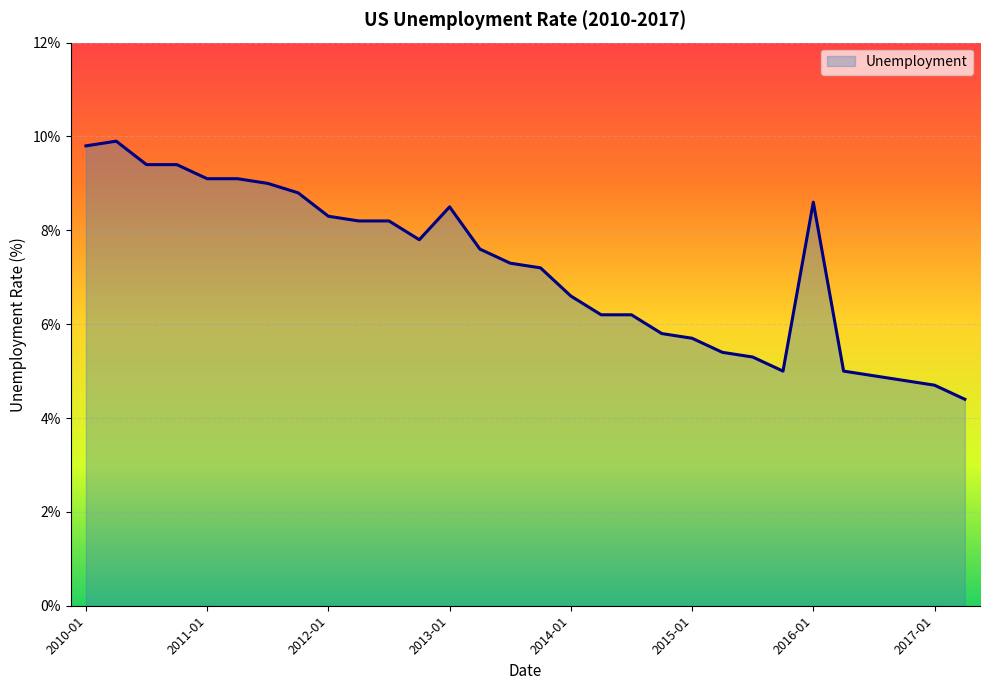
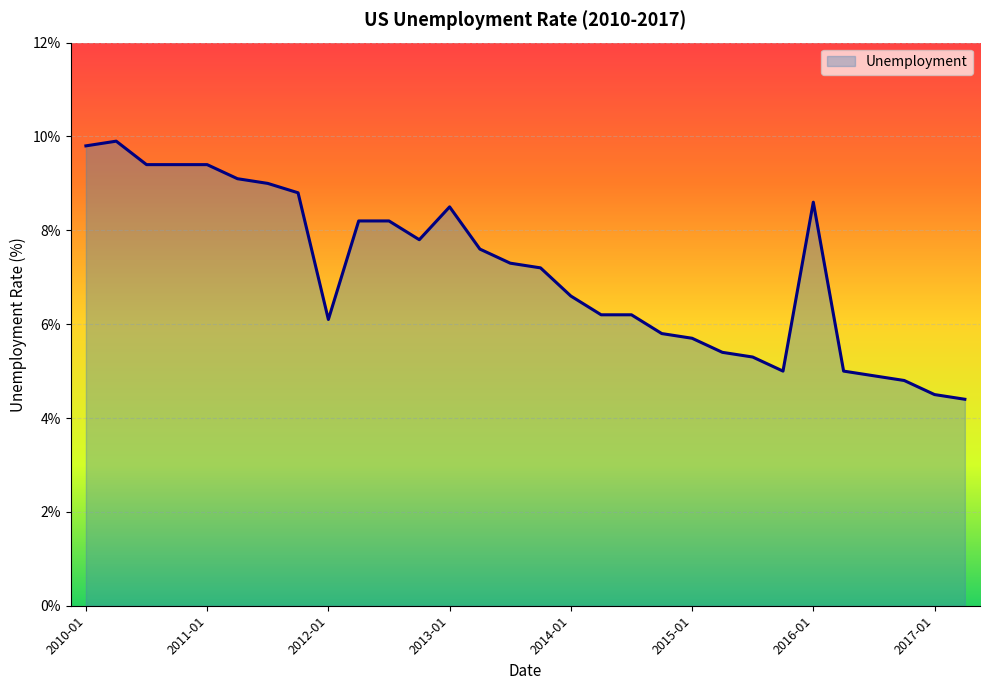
2011-01: 9.1% -> 9.4%
2012-01: 8.3% -> 6.1%
2017-01: 4.7% -> 4.5%
